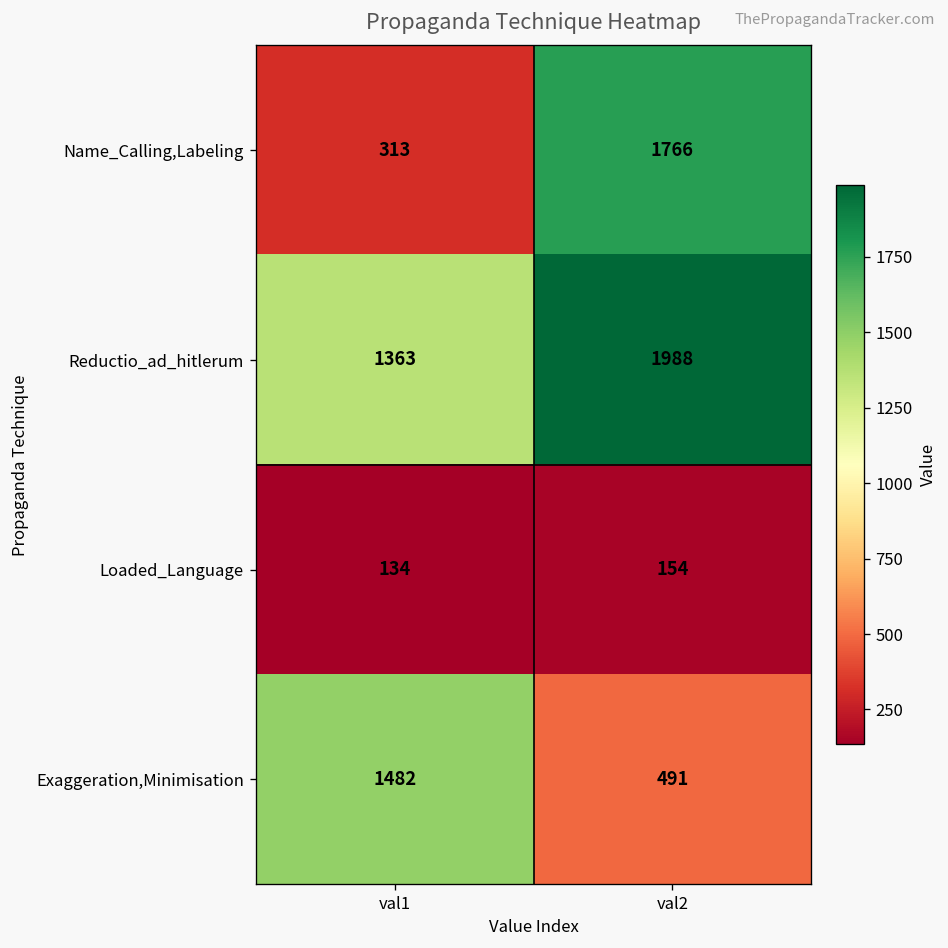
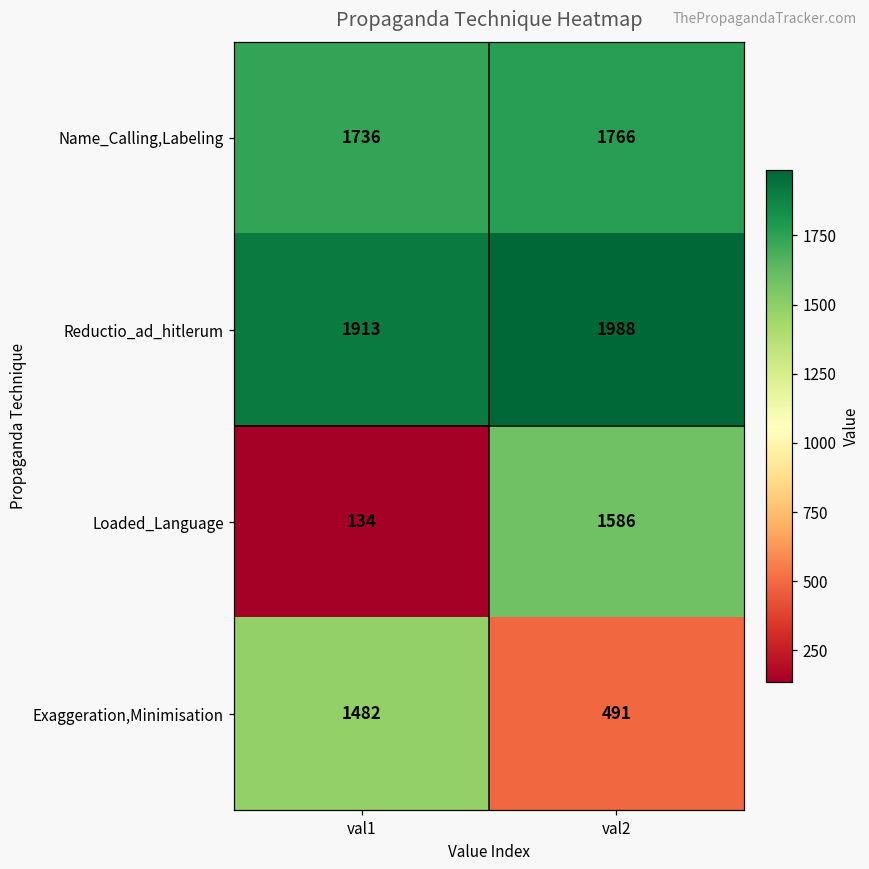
Name_Calling,Labeling, val1: 313 -> 1736
Reductio_ad_hitlerum, val1: 1363 -> 1913
Loaded_Language, val2: 154 -> 1586
